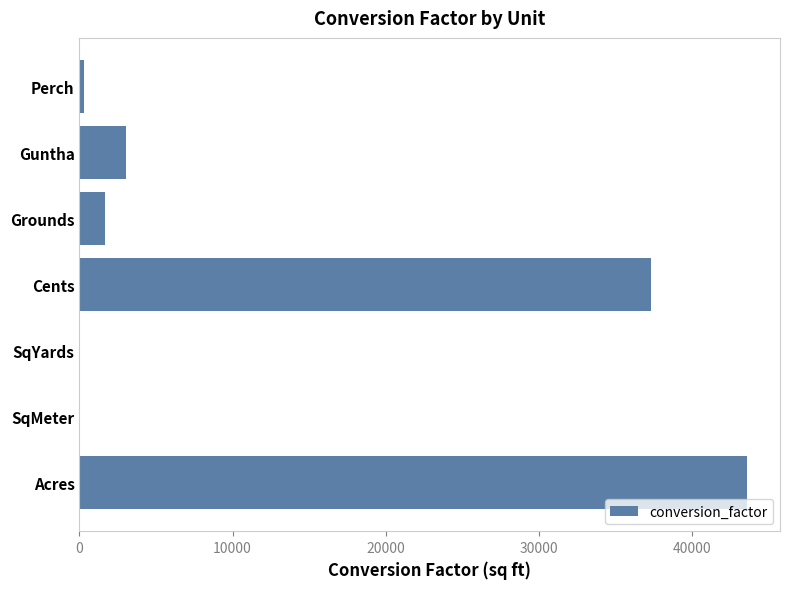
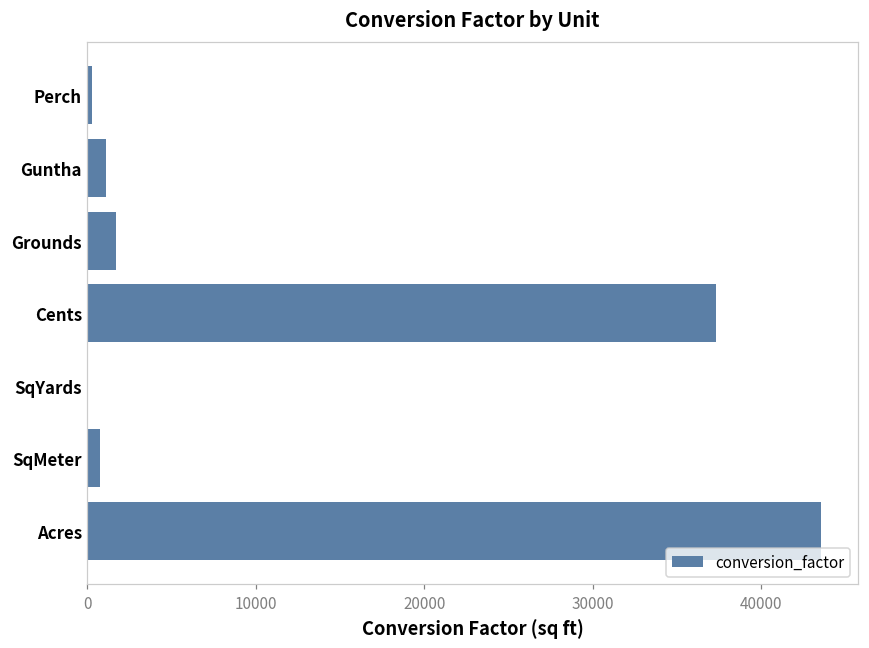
Guntha: 3000 -> 1100
SqMeter: 0 -> 800
